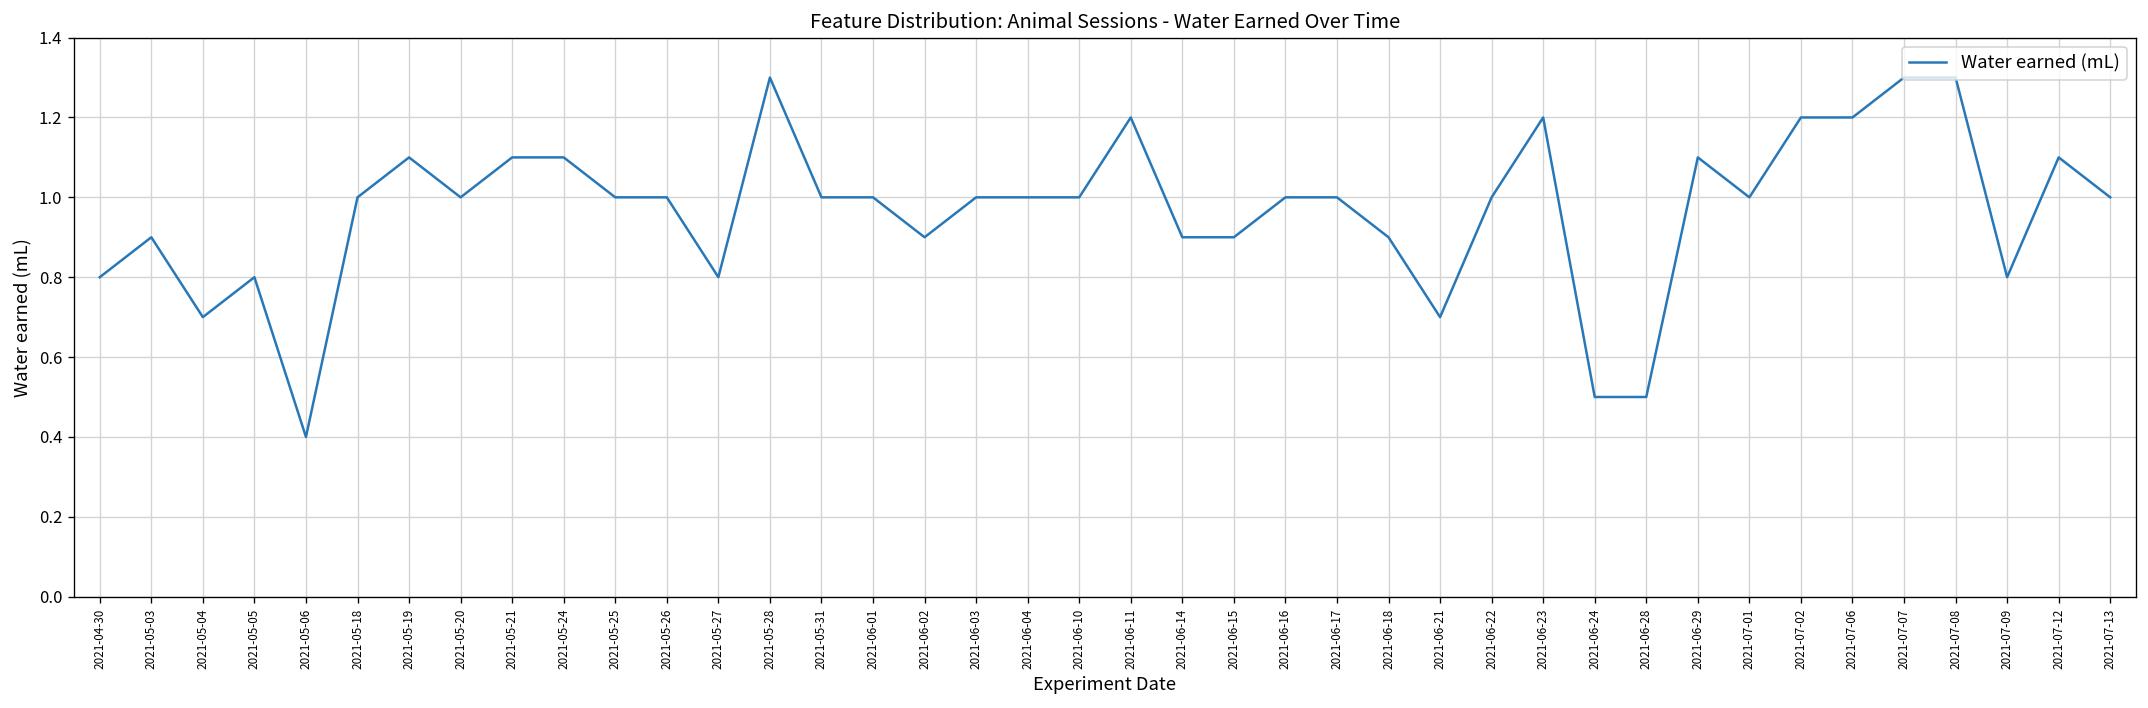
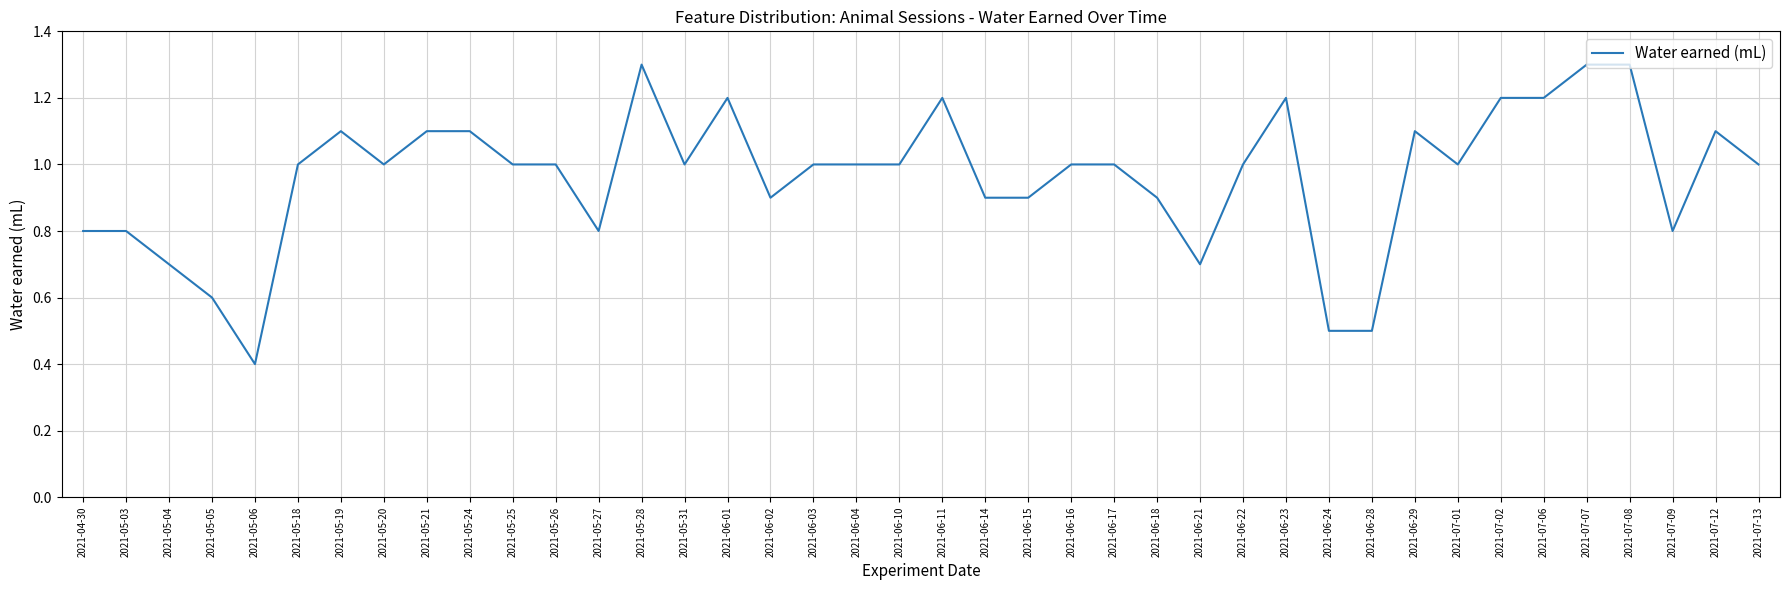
2021-05-03: 0.9 -> 0.8
2021-05-05: 0.8 -> 0.6
2021-06-01: 1.0 -> 1.2
